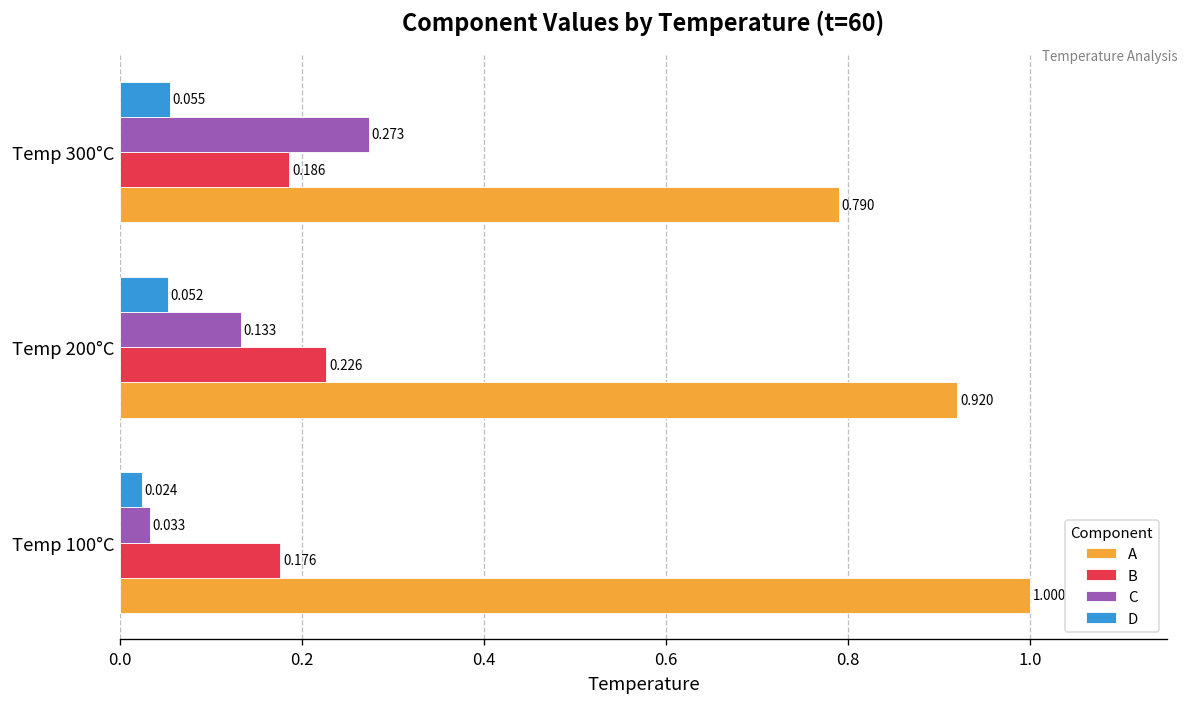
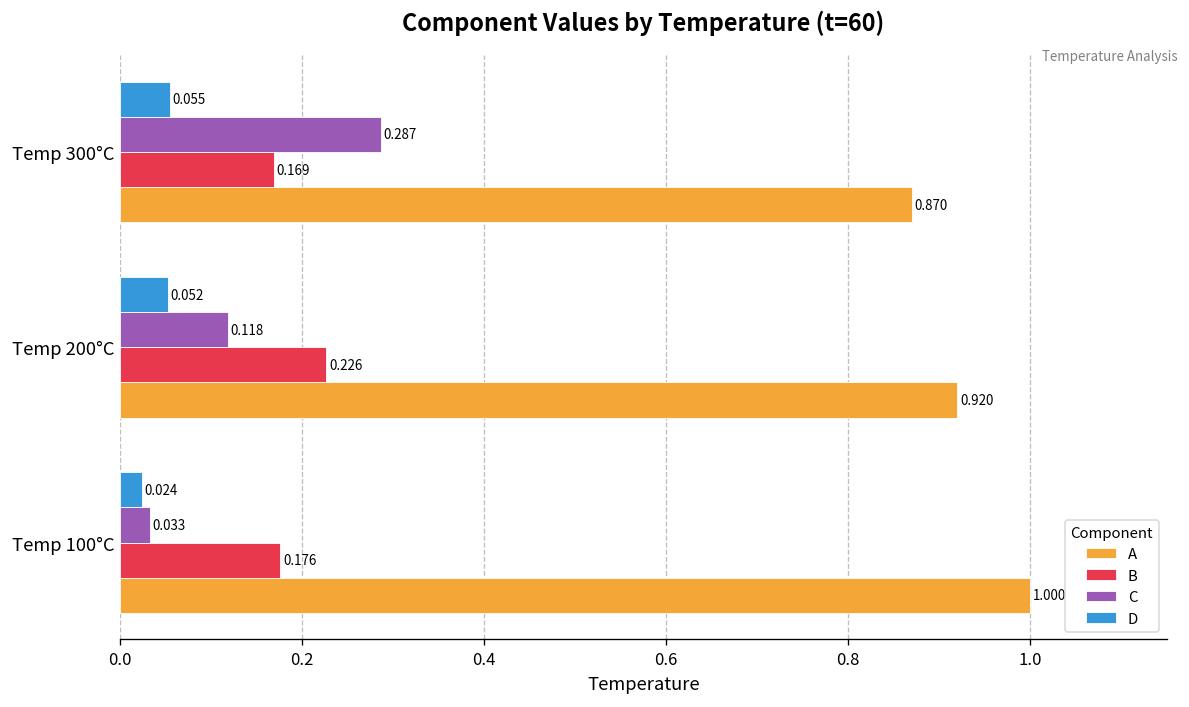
C, Temp 300°C: 0.273 -> 0.287
B, Temp 300°C: 0.186 -> 0.169
A, Temp 300°C: 0.790 -> 0.870
C, Temp 200°C: 0.133 -> 0.118
